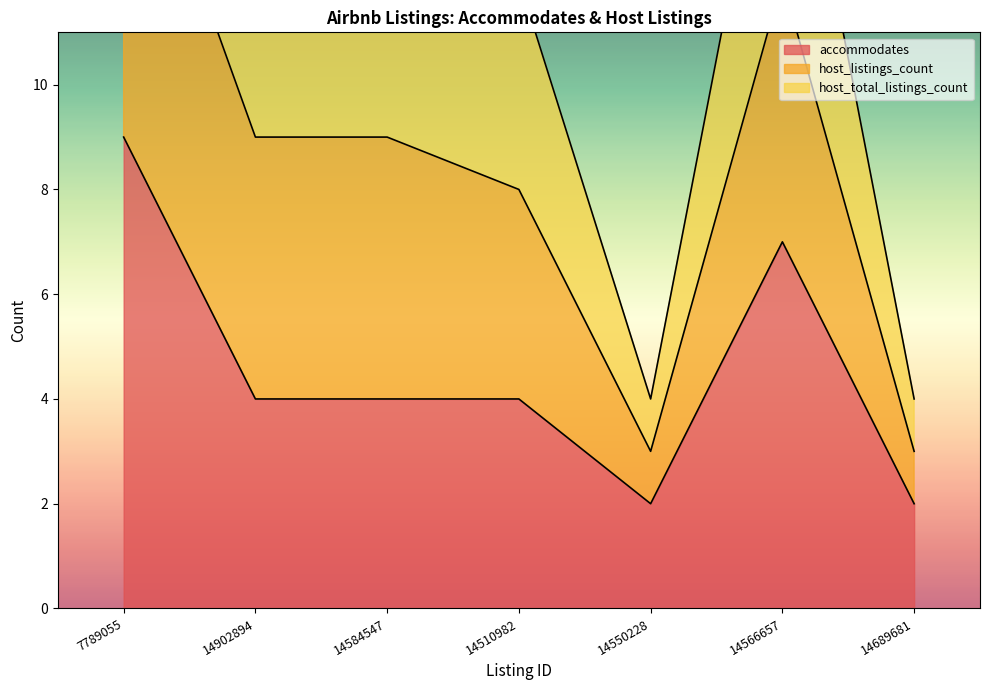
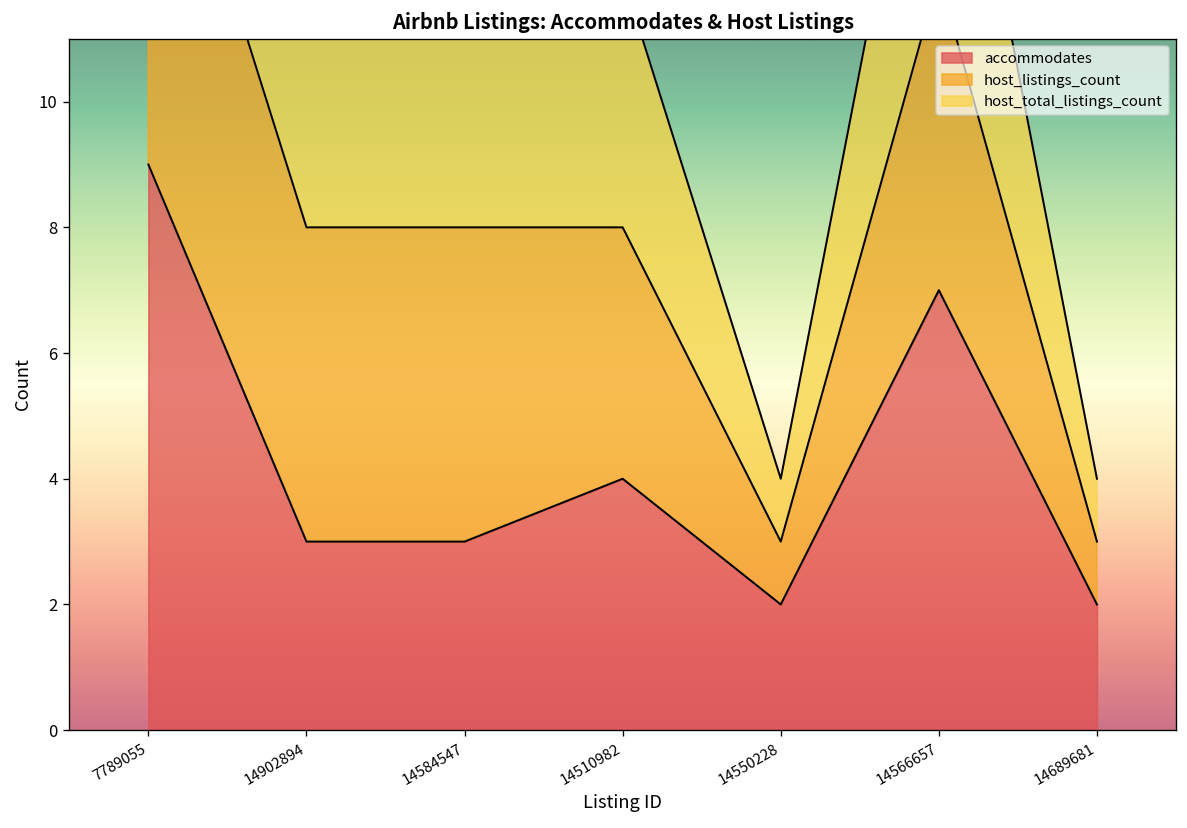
accommodates, 14902894: 4 -> 3
accommodates, 14584547: 4 -> 3
